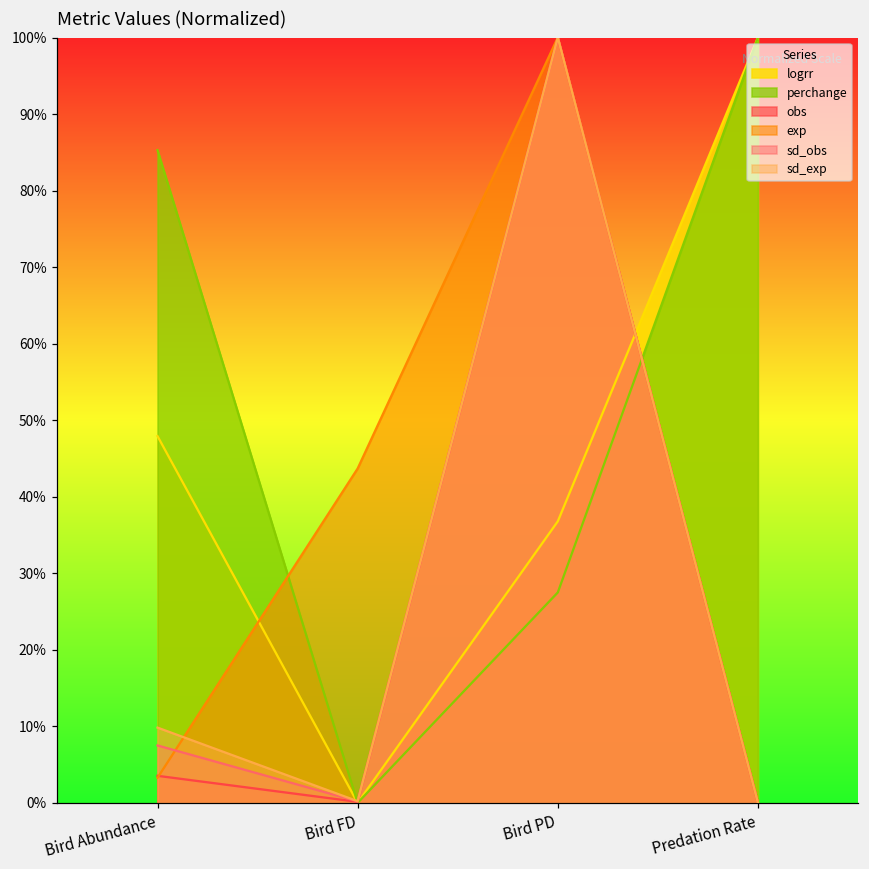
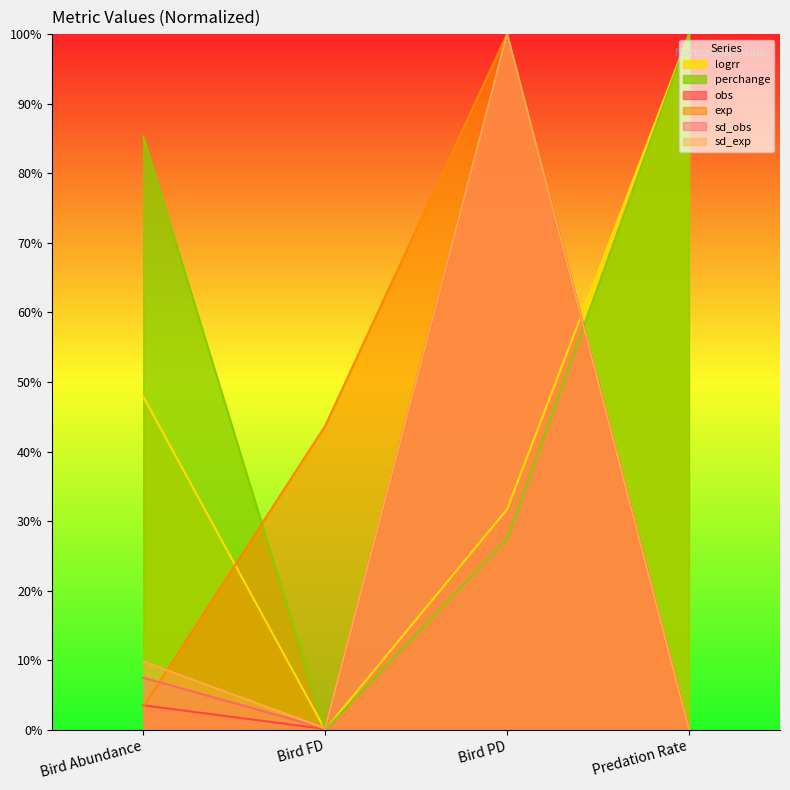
logrr, Bird PD: 37% -> 32%
